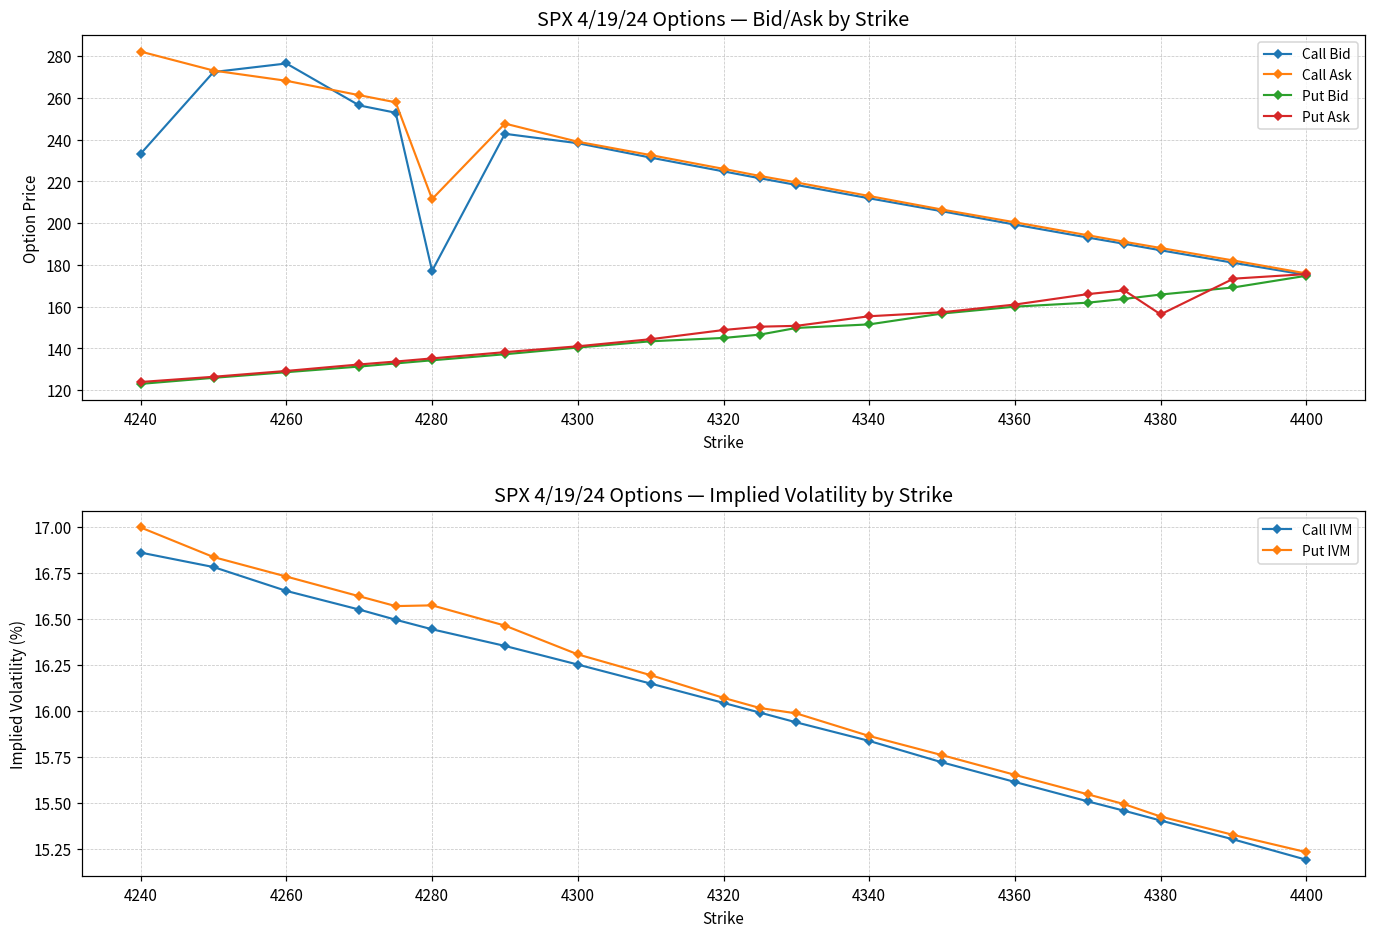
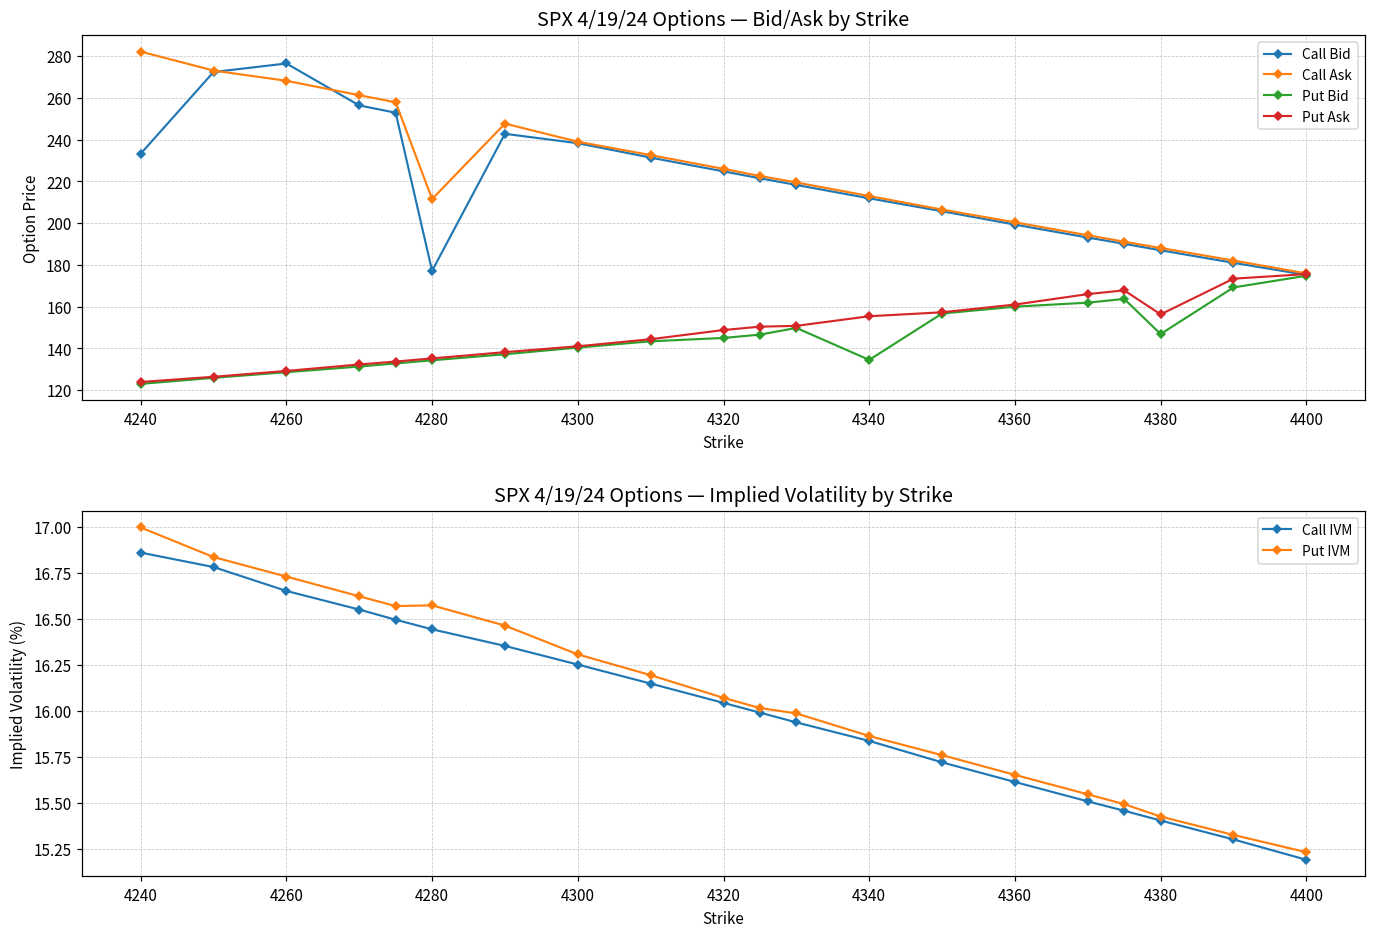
SPX 4/19/24 Options — Bid/Ask by Strike, Put Bid, 4340: 152 -> 135
SPX 4/19/24 Options — Bid/Ask by Strike, Put Bid, 4380: 166 -> 147
